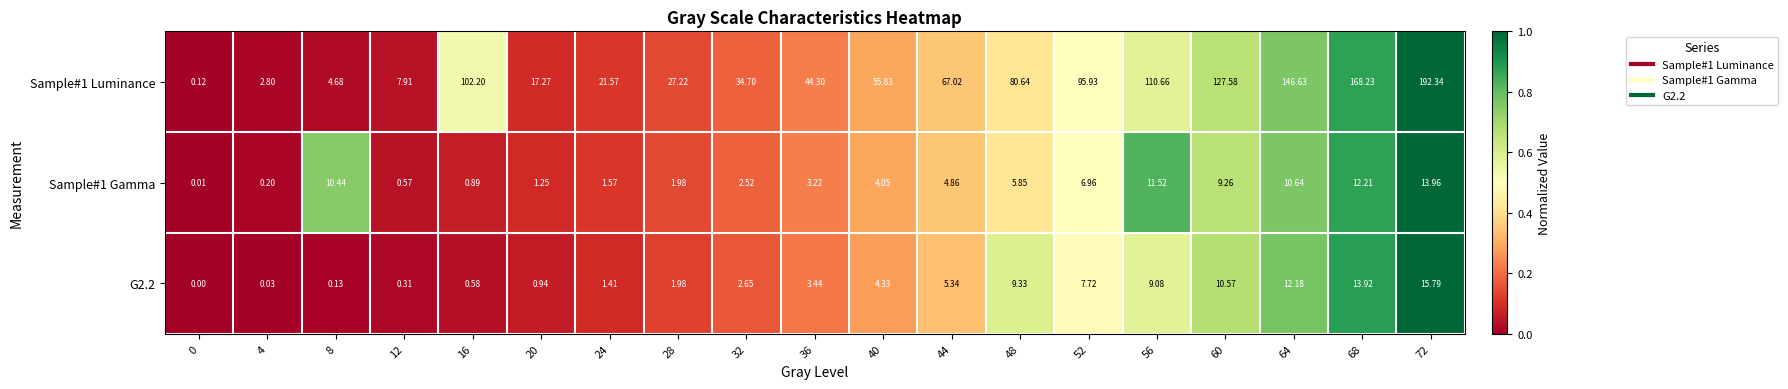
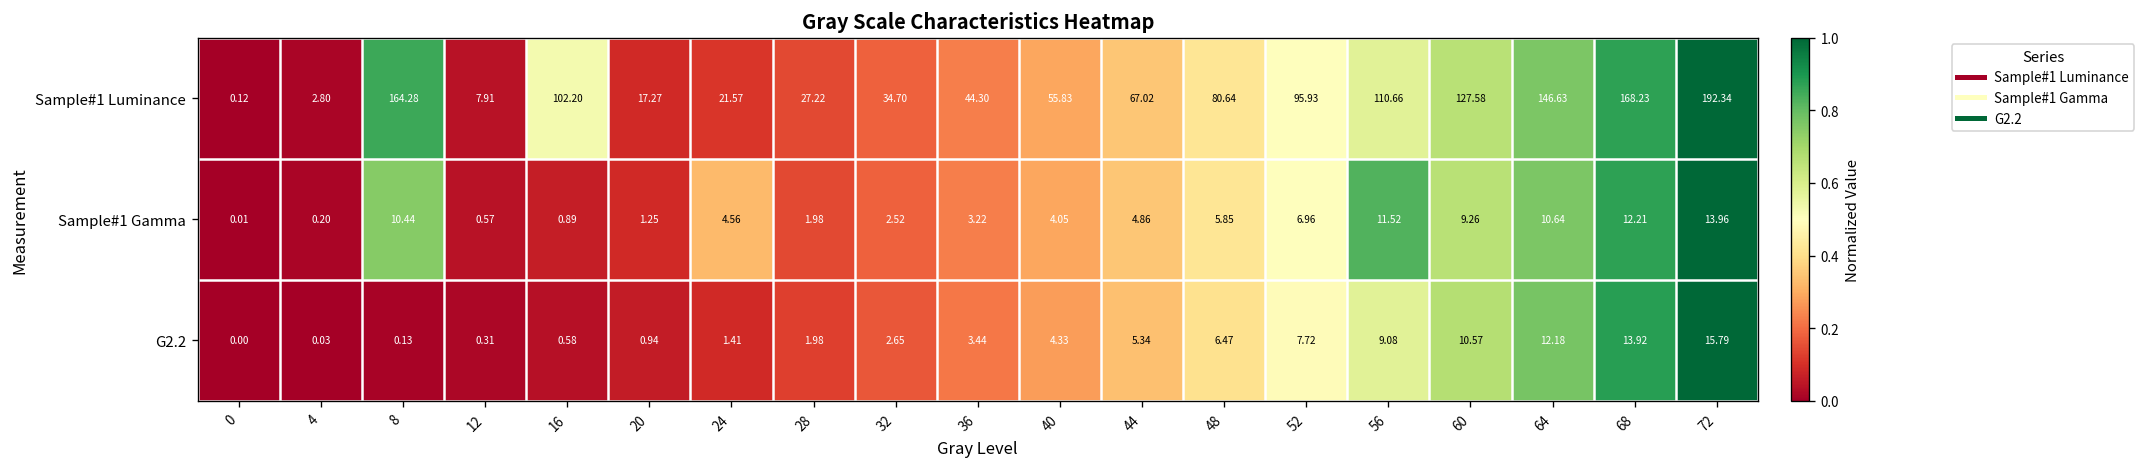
Sample#1 Luminance, 8: 4.68 -> 164.28
Sample#1 Gamma, 24: 1.57 -> 4.56
G2.2, 48: 9.33 -> 6.47
